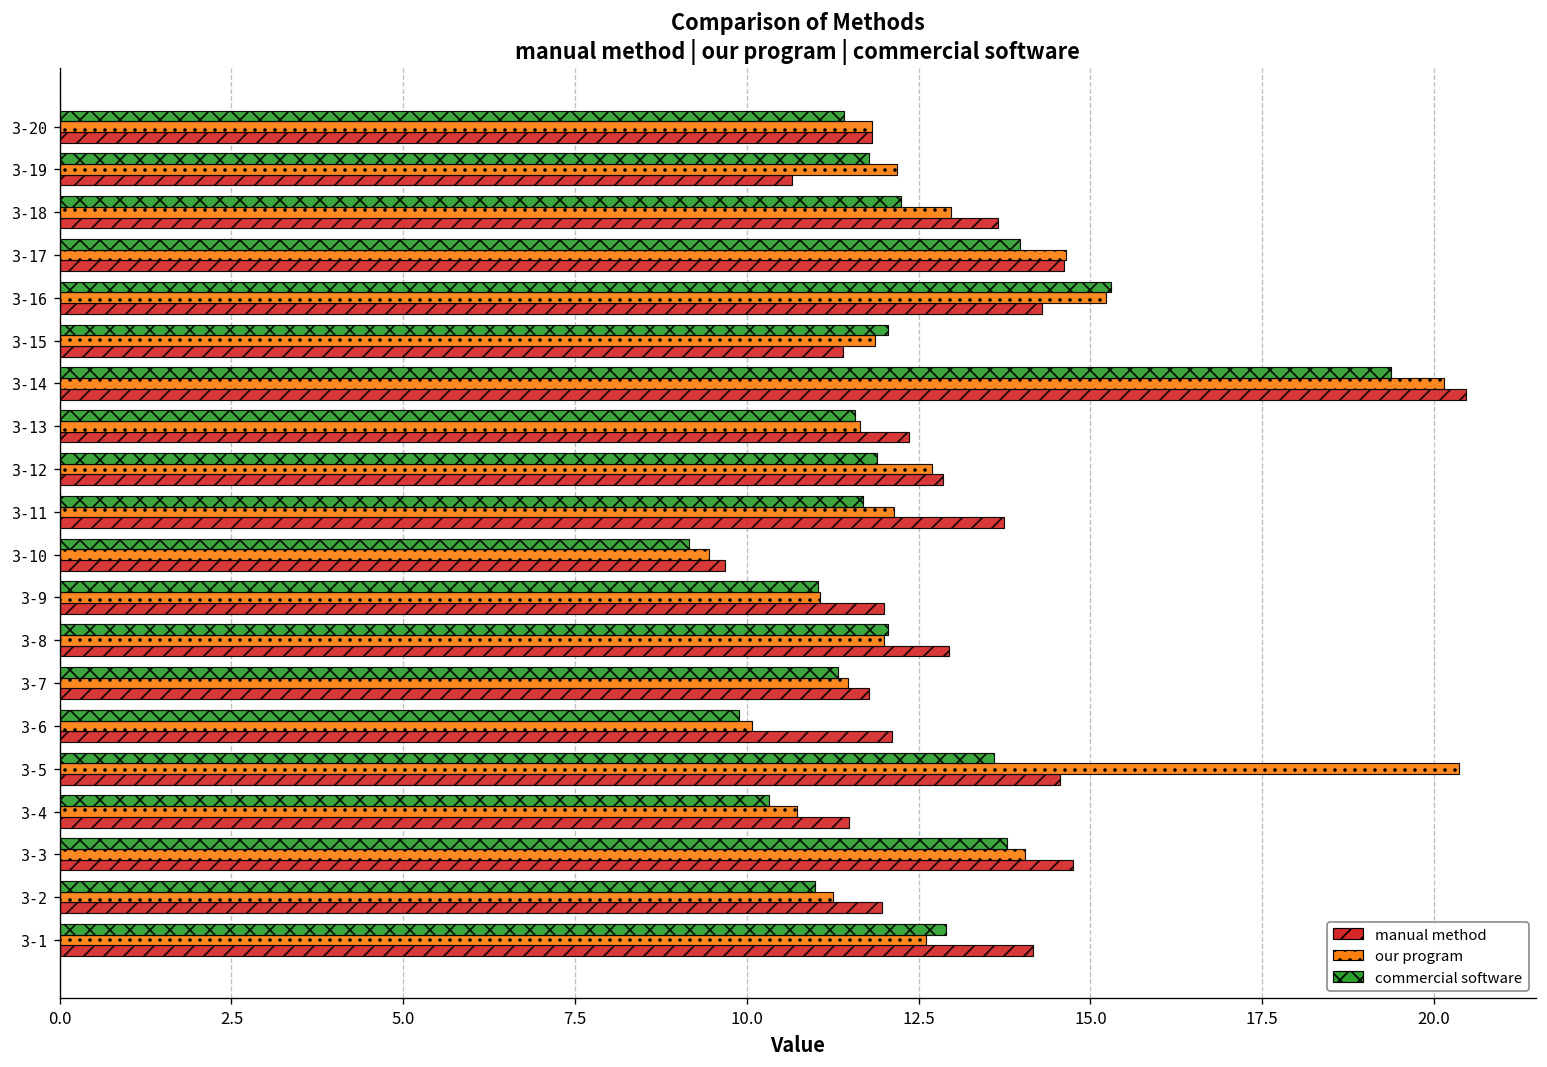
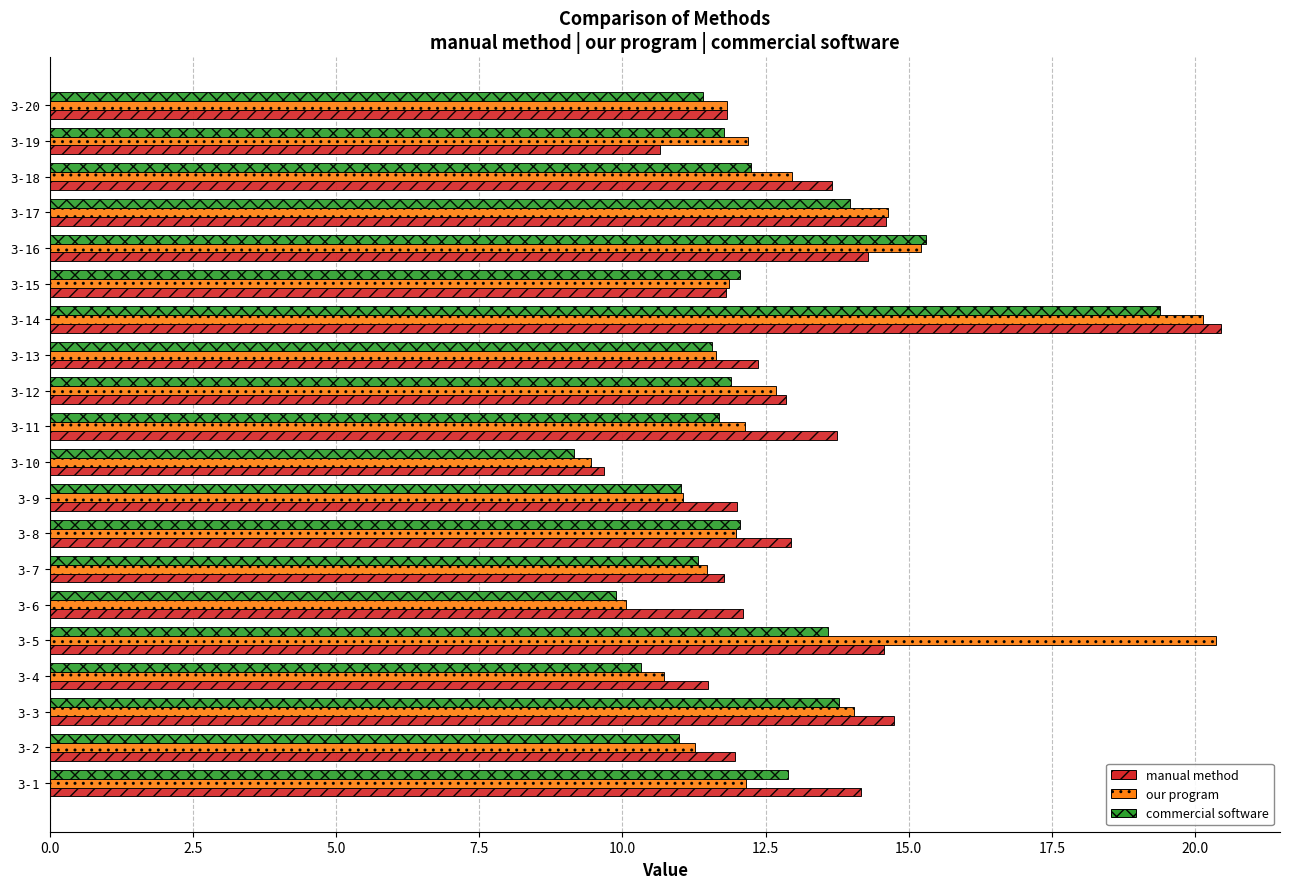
manual method, 3-15: 11.4 -> 11.8
our program, 3-1: 12.6 -> 12.2
